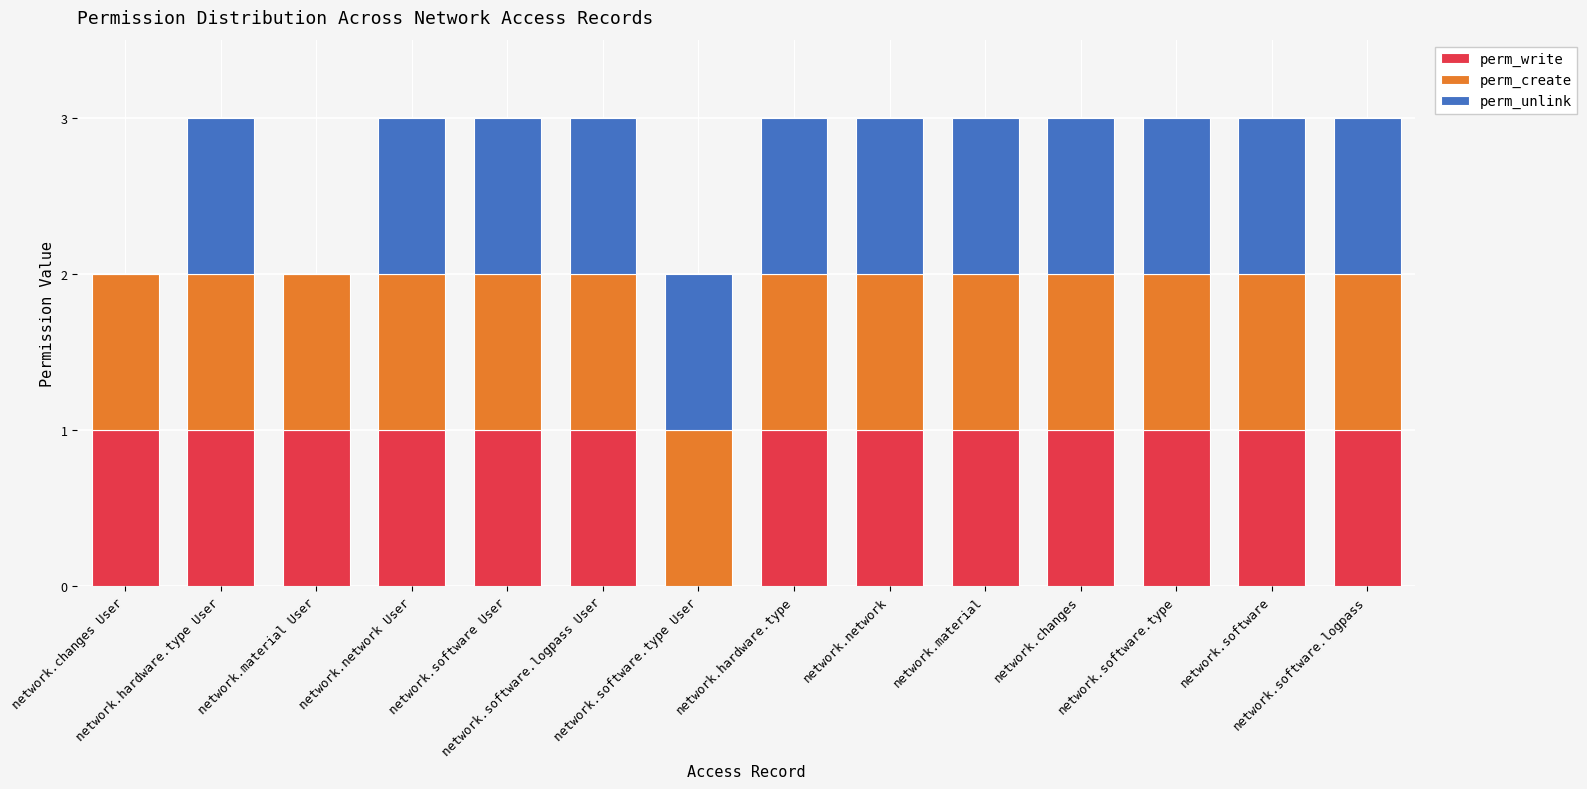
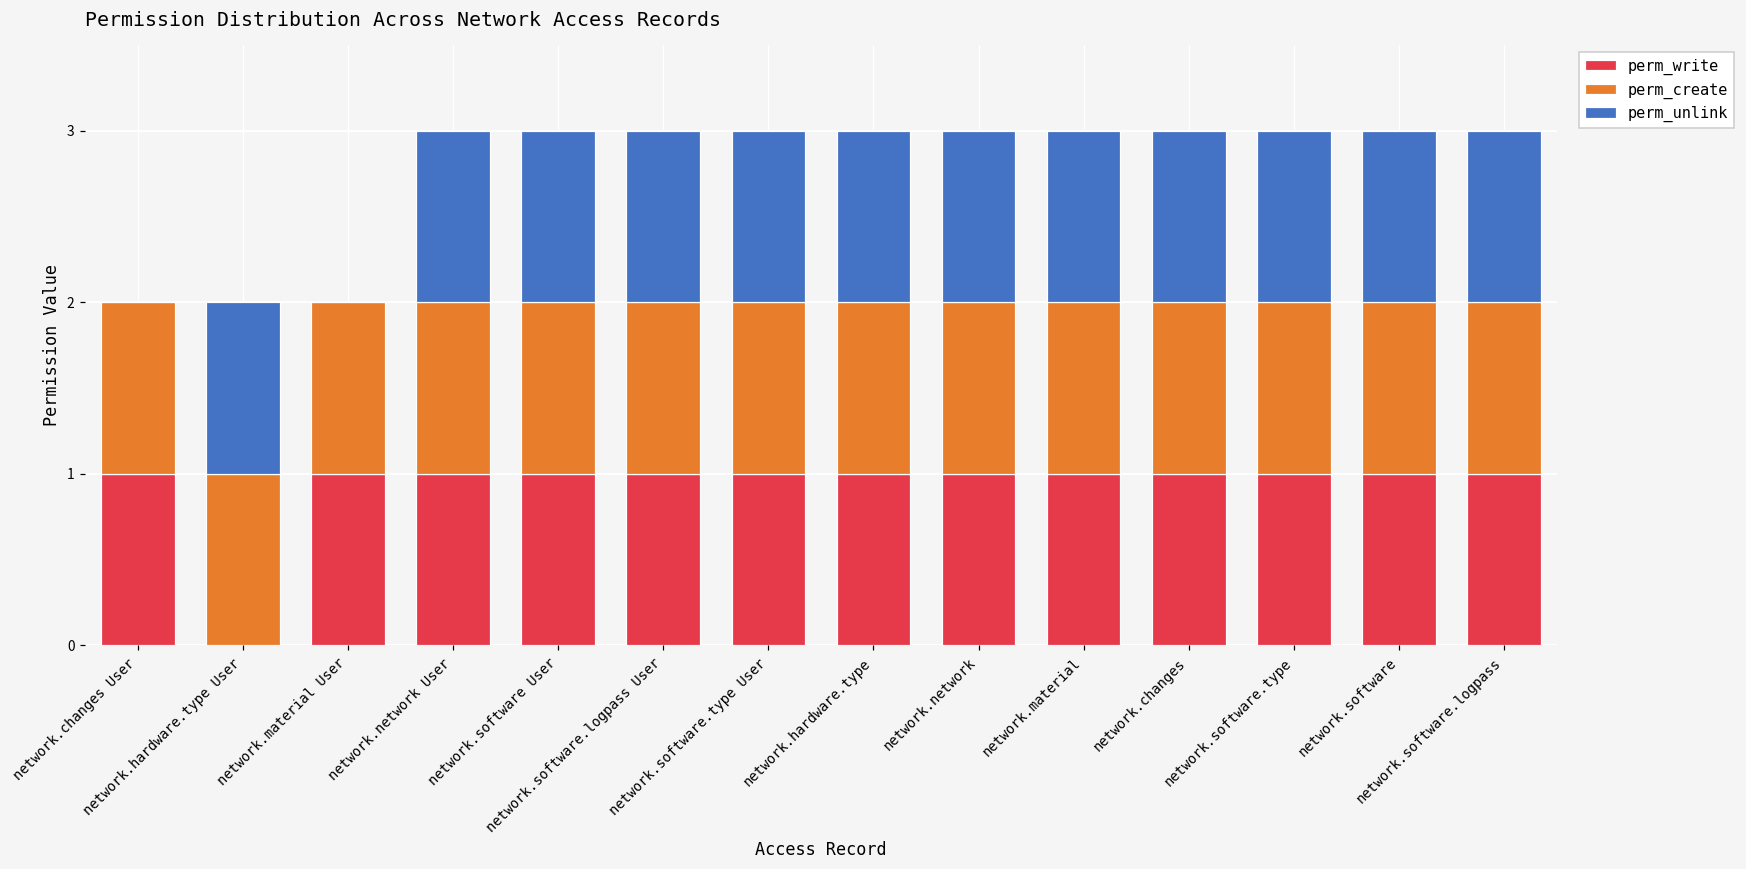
perm_write, network.hardware.type User: 1 -> 0
perm_write, network.software.type User: 0 -> 1
